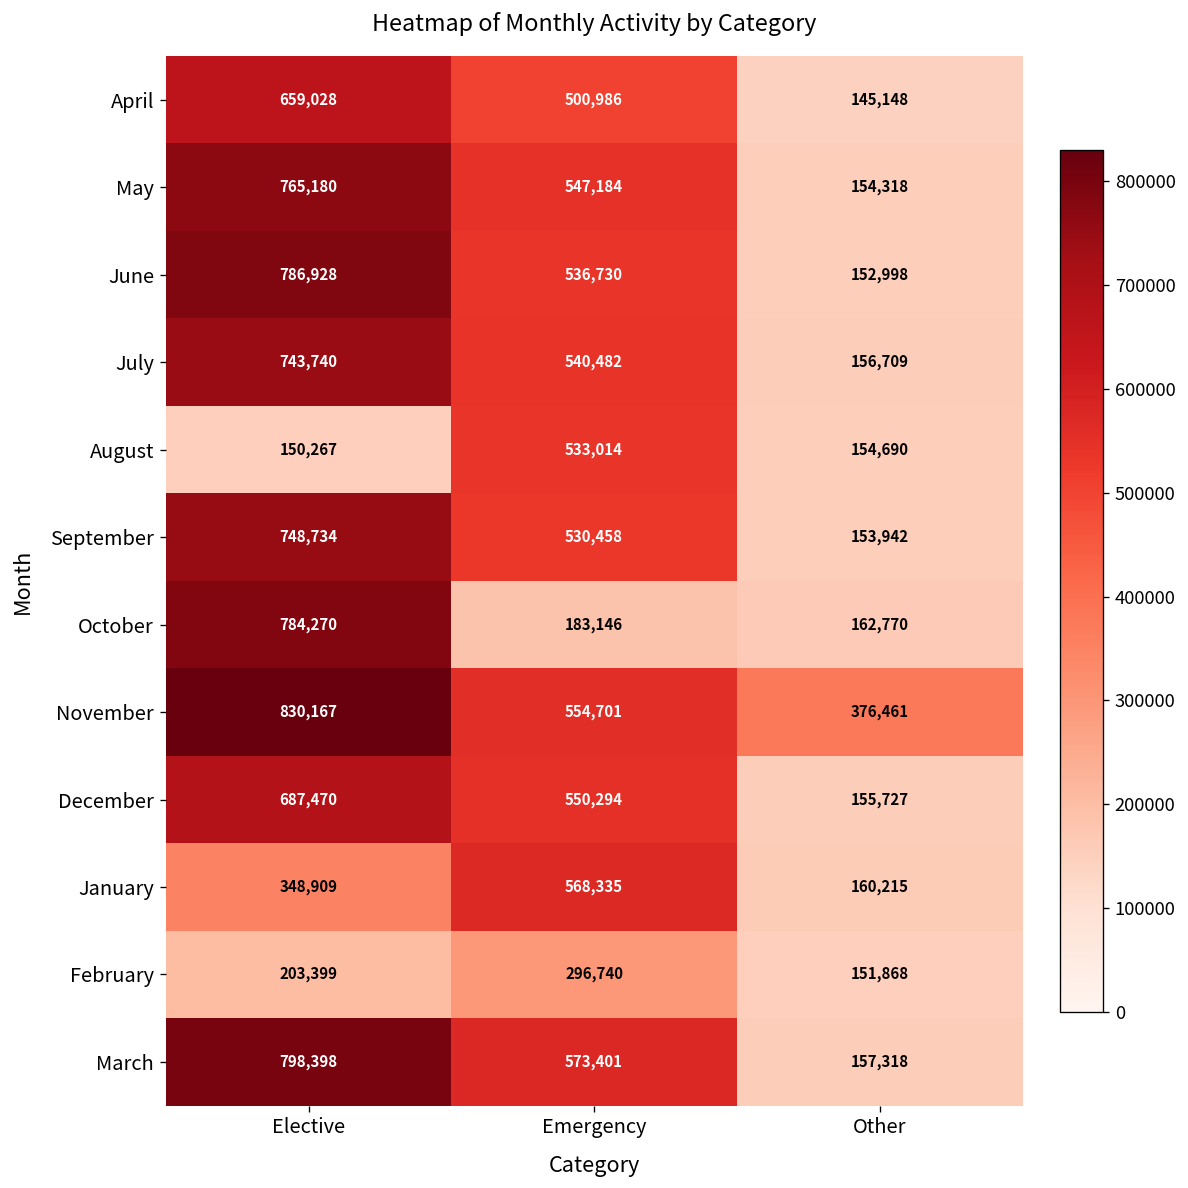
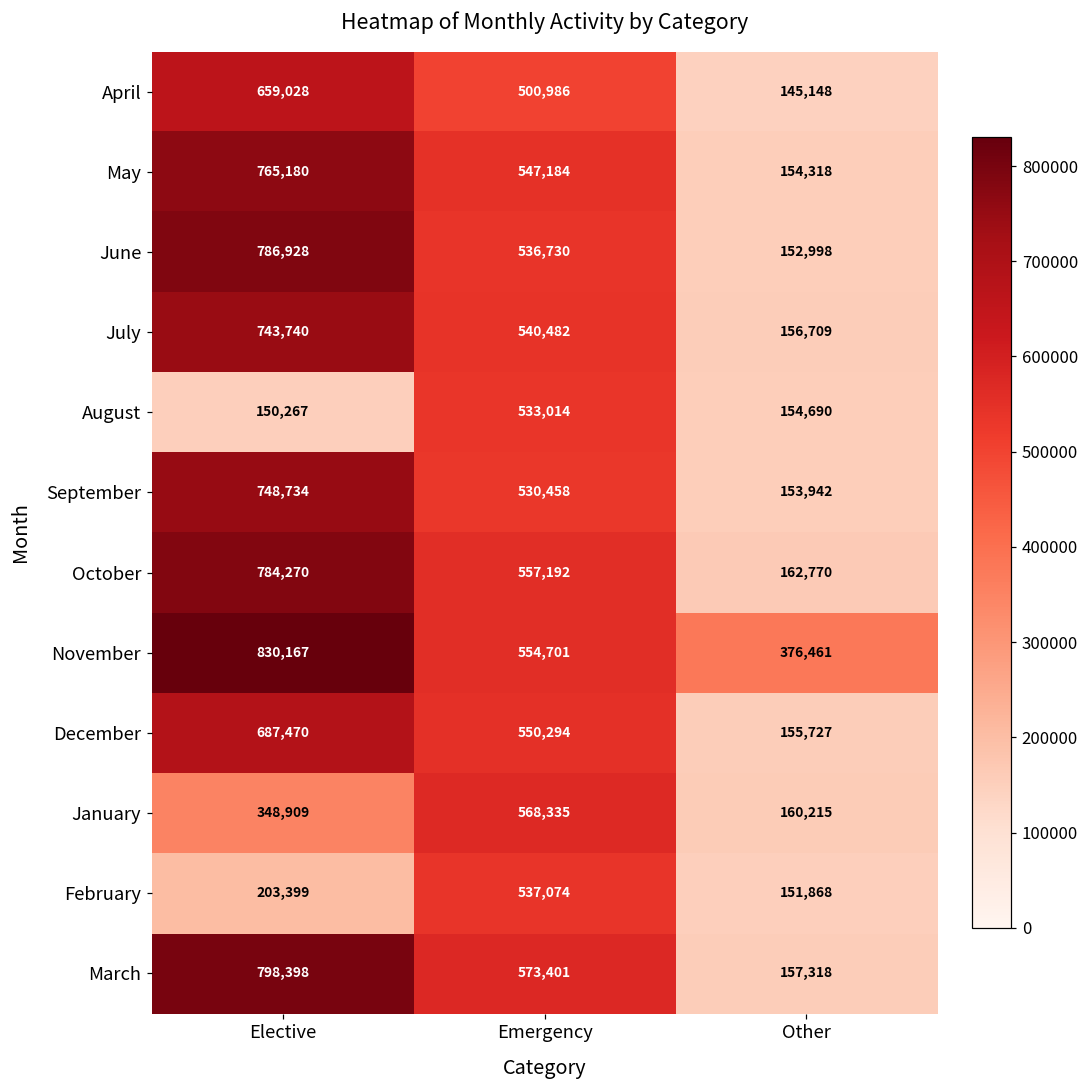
October, Emergency: 183,146 -> 557,192
February, Emergency: 296,740 -> 537,074
